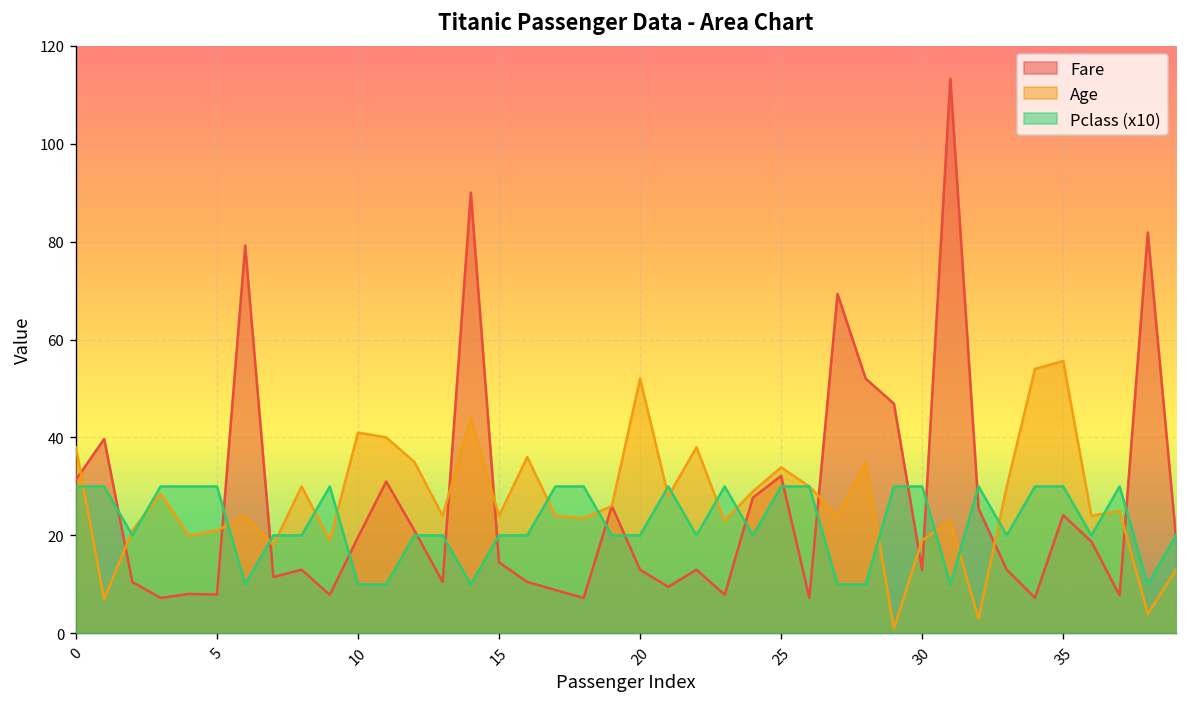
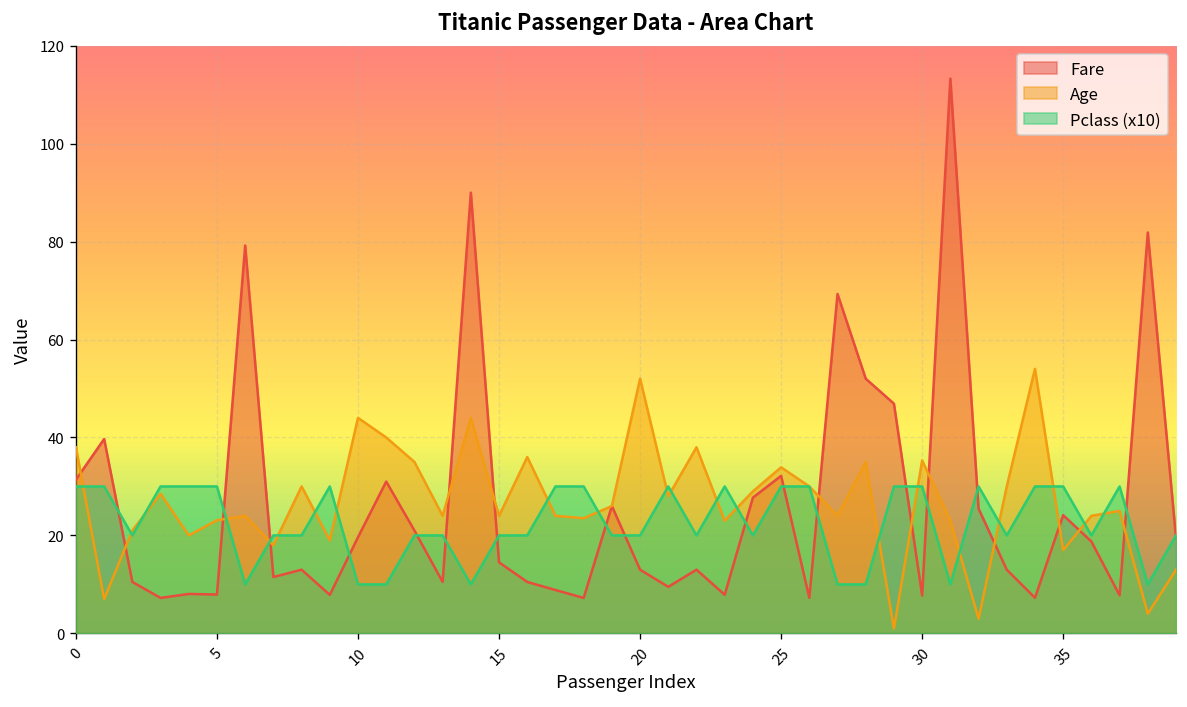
Age, 5: 21 -> 23
Age, 10: 41 -> 44
Fare, 30: 13 -> 8
Age, 30: 19 -> 35
Age, 35: 56 -> 17
